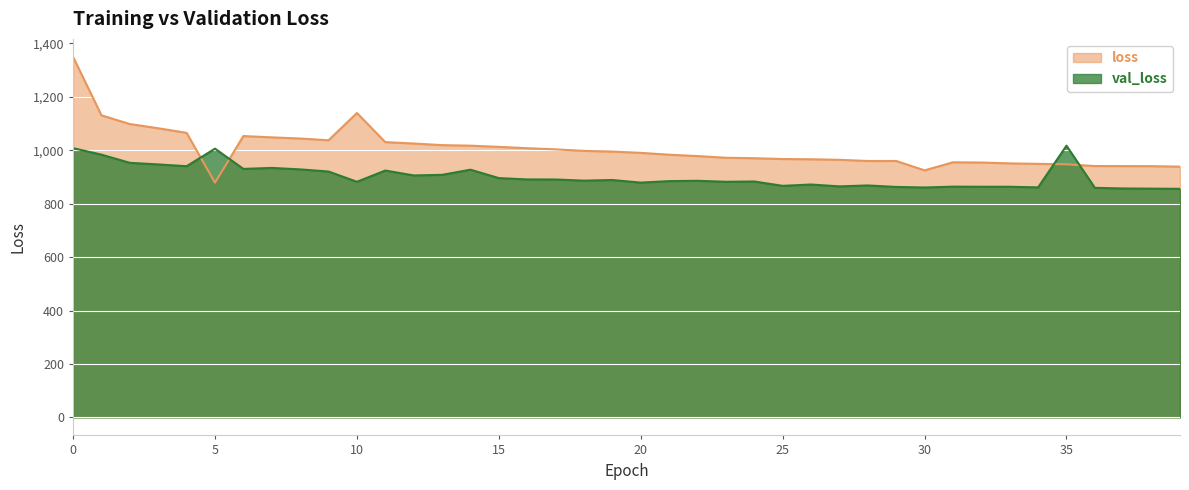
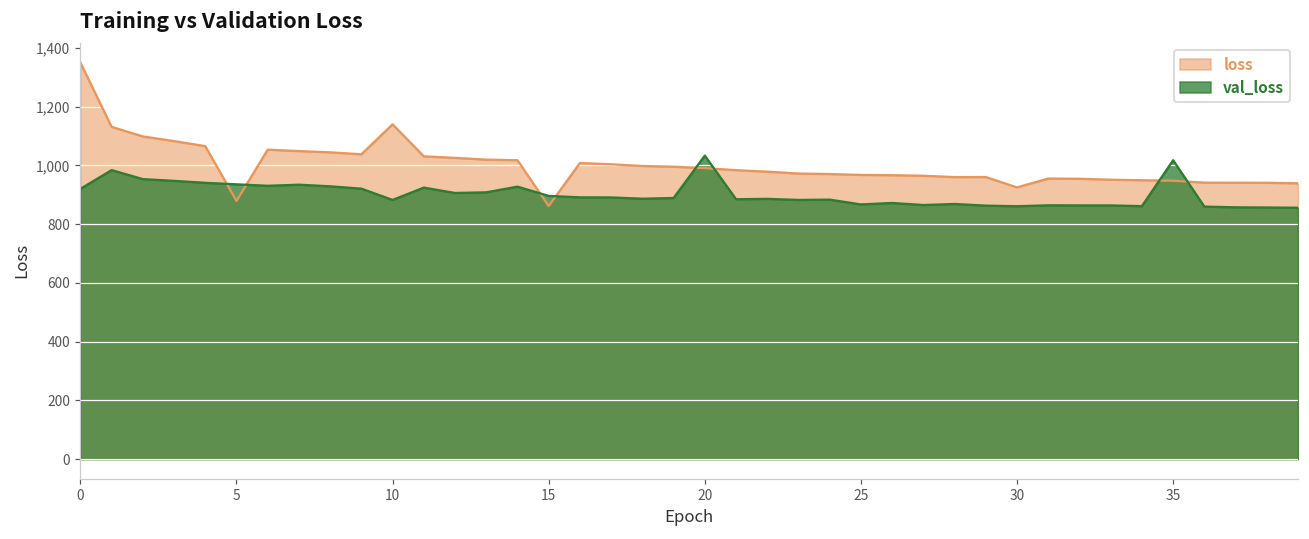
val_loss, 0: 1,010 -> 920
val_loss, 5: 1,010 -> 940
loss, 15: 1,010 -> 860
val_loss, 20: 880 -> 1,030
